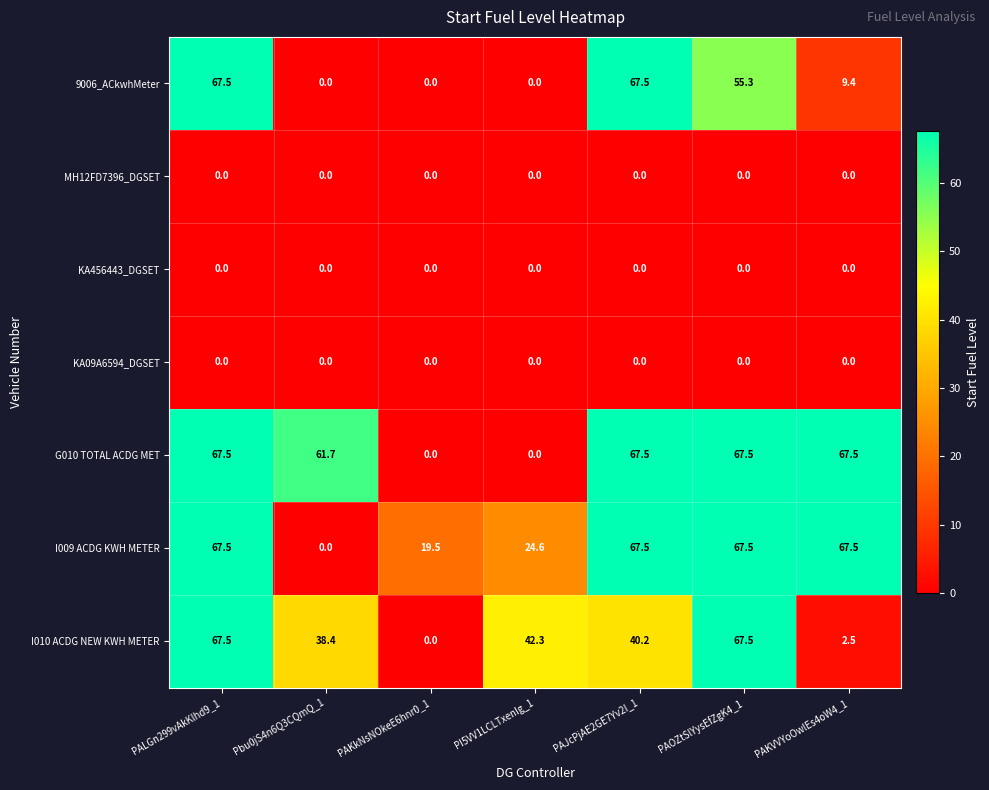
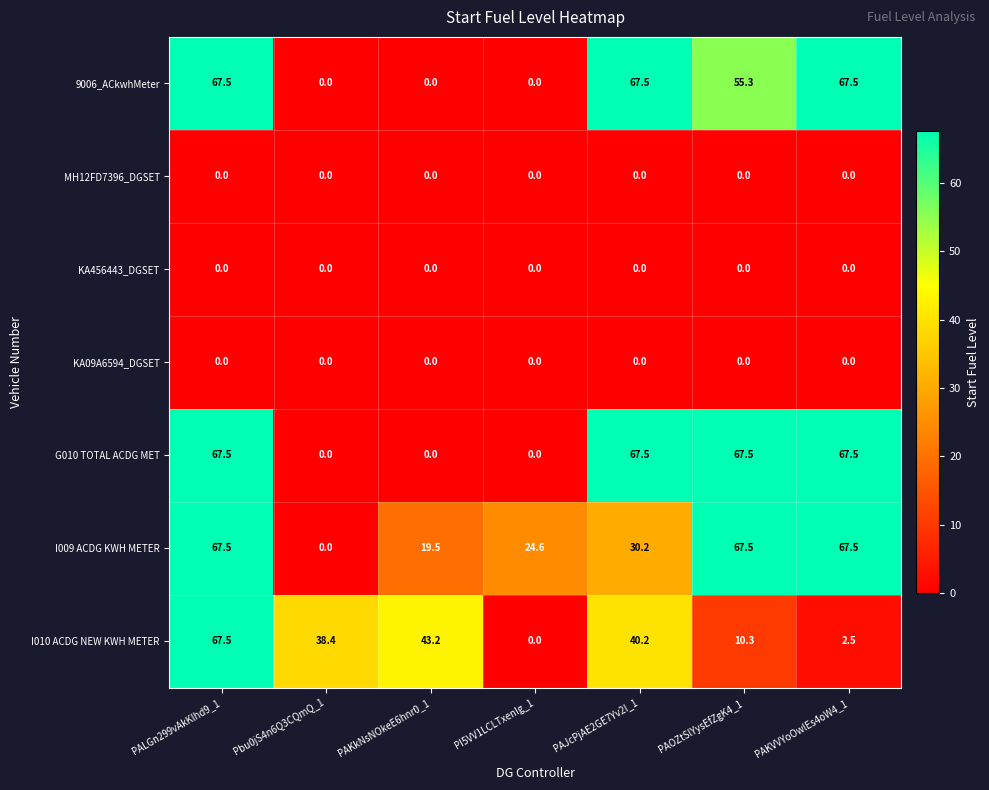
9006_ACkwhMeter, PAKVVYoOwlEs4oW4_1: 9.4 -> 67.5
G010 TOTAL ACDG MET, Pbu0jS4n6Q3CQmQ_1: 61.7 -> 0.0
I009 ACDG KWH METER, PAJcPjAE2GE7Yv2I_1: 67.5 -> 30.2
I010 ACDG NEW KWH METER, PAKkNsNOkeE6hnr0_1: 0.0 -> 43.2
I010 ACDG NEW KWH METER, PI5VV1LCLTxenIg_1: 42.3 -> 0.0
I010 ACDG NEW KWH METER, PAOZtSlYysEfZgK4_1: 67.5 -> 10.3
